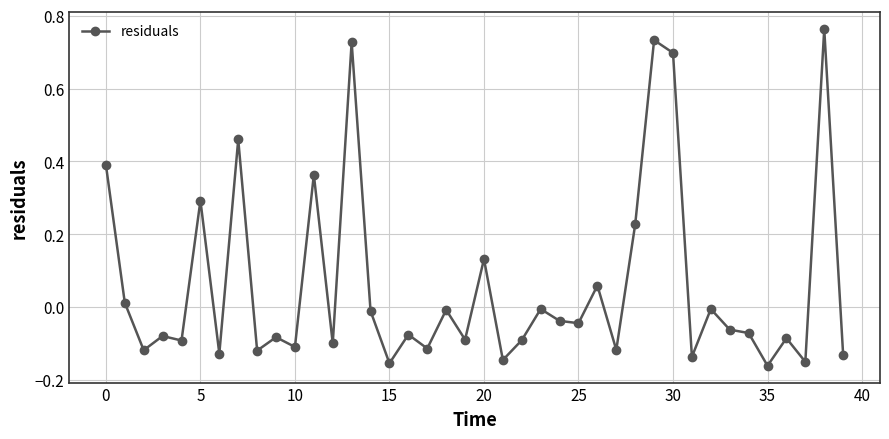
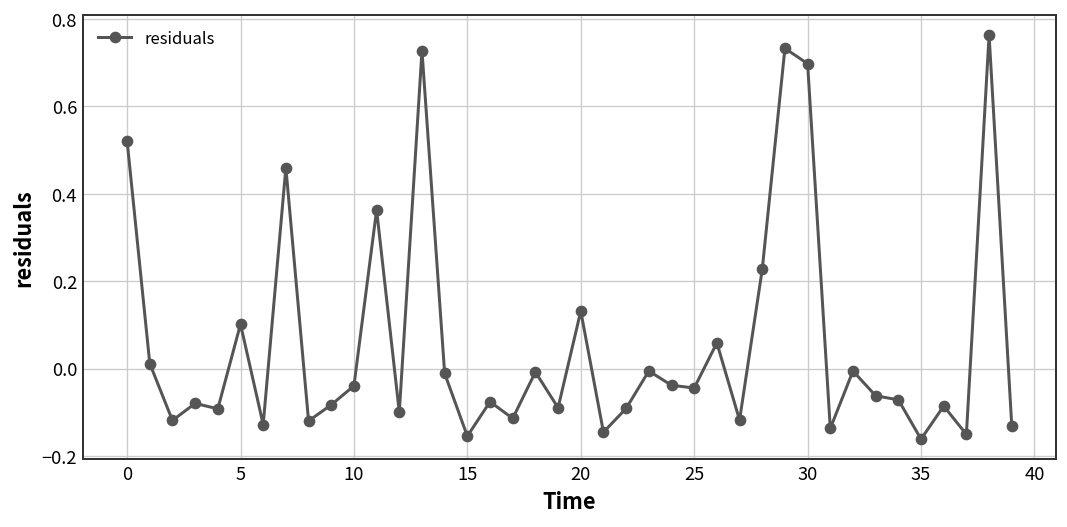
0: 0.39 -> 0.52
5: 0.29 -> 0.10
10: -0.11 -> -0.04
